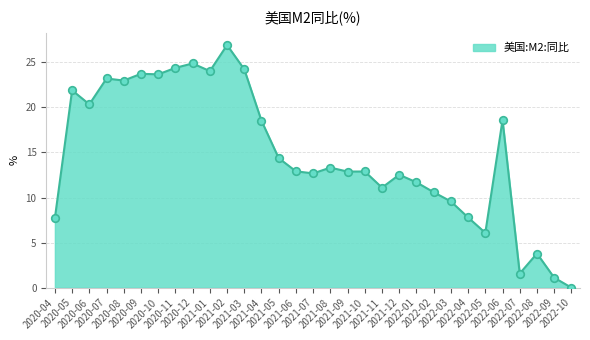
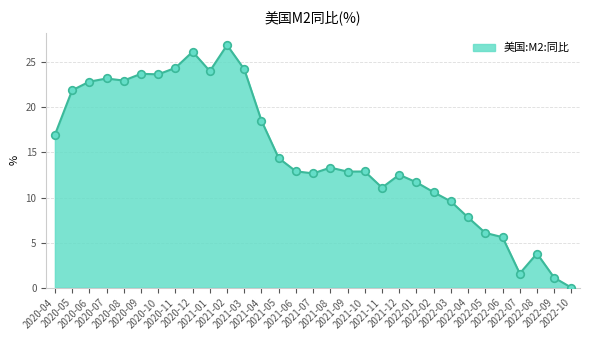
2020-04: 8 -> 17
2020-06: 20 -> 23
2020-12: 25 -> 26
2022-06: 19 -> 6
